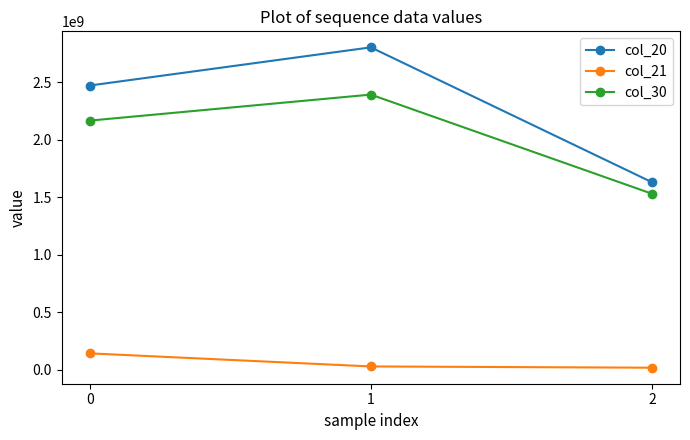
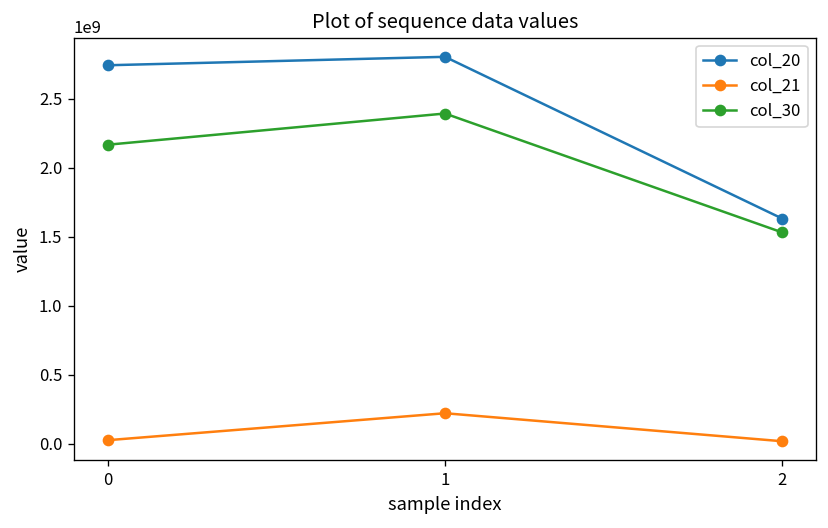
col_20, 0: 2470000000 -> 2740000000
col_21, 0: 140000000 -> 20000000
col_21, 1: 30000000 -> 220000000
